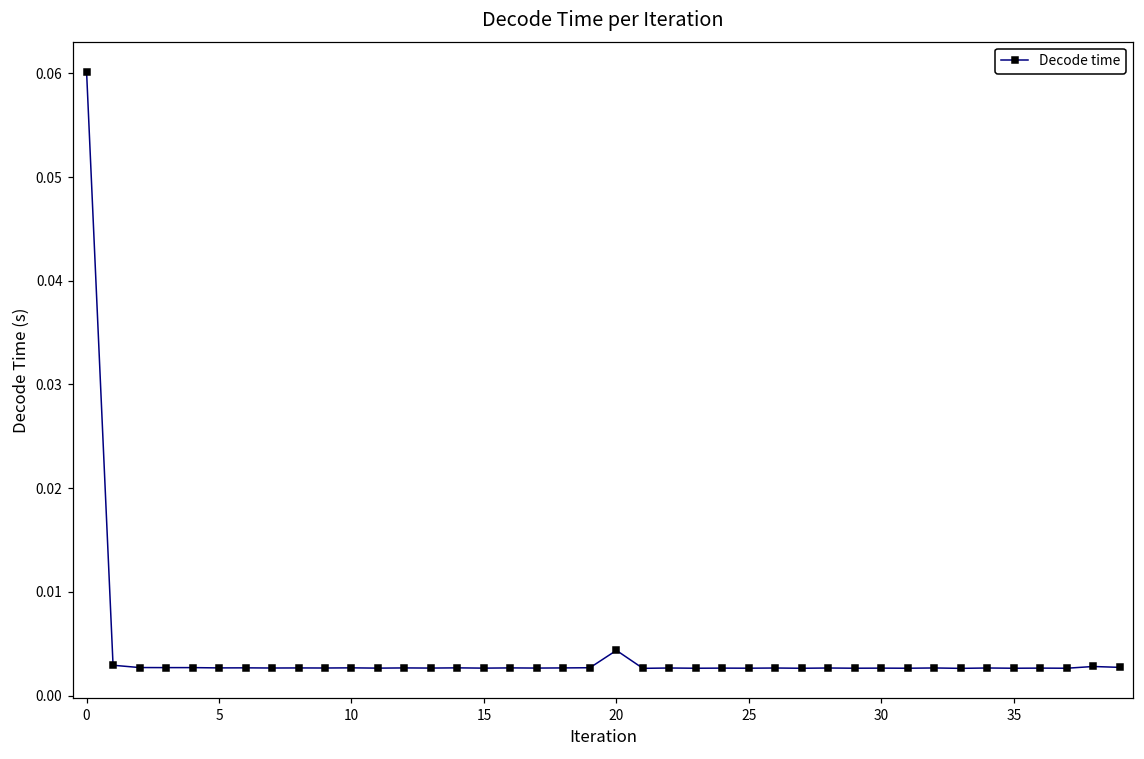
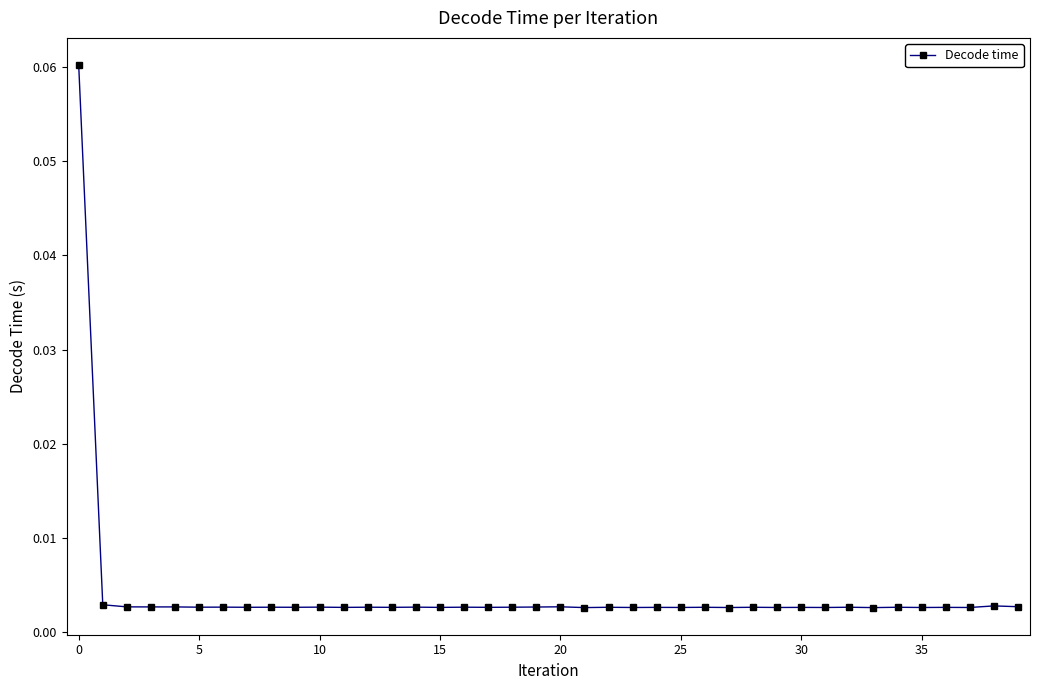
20: 0.004 -> 0.003
